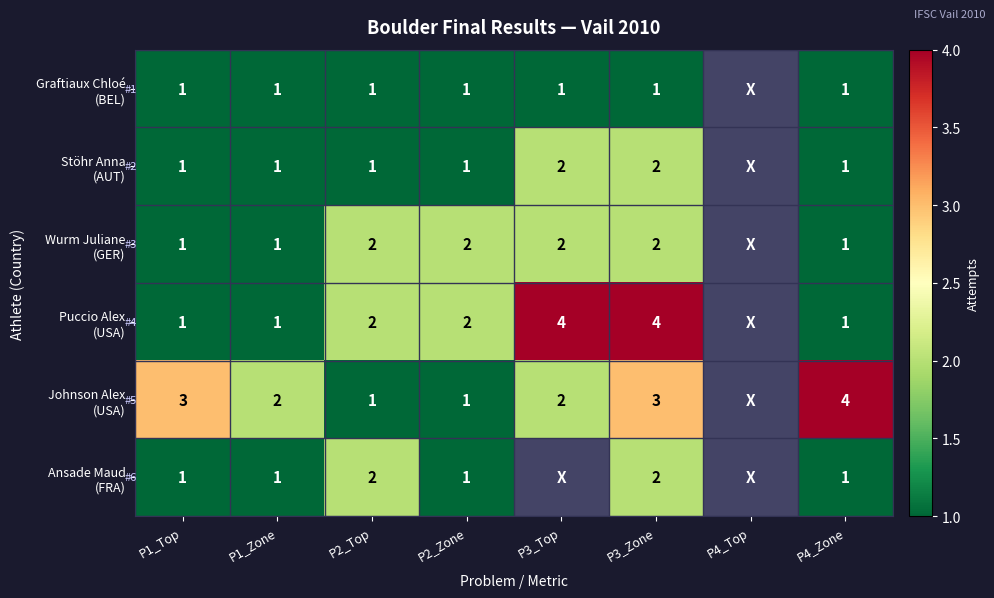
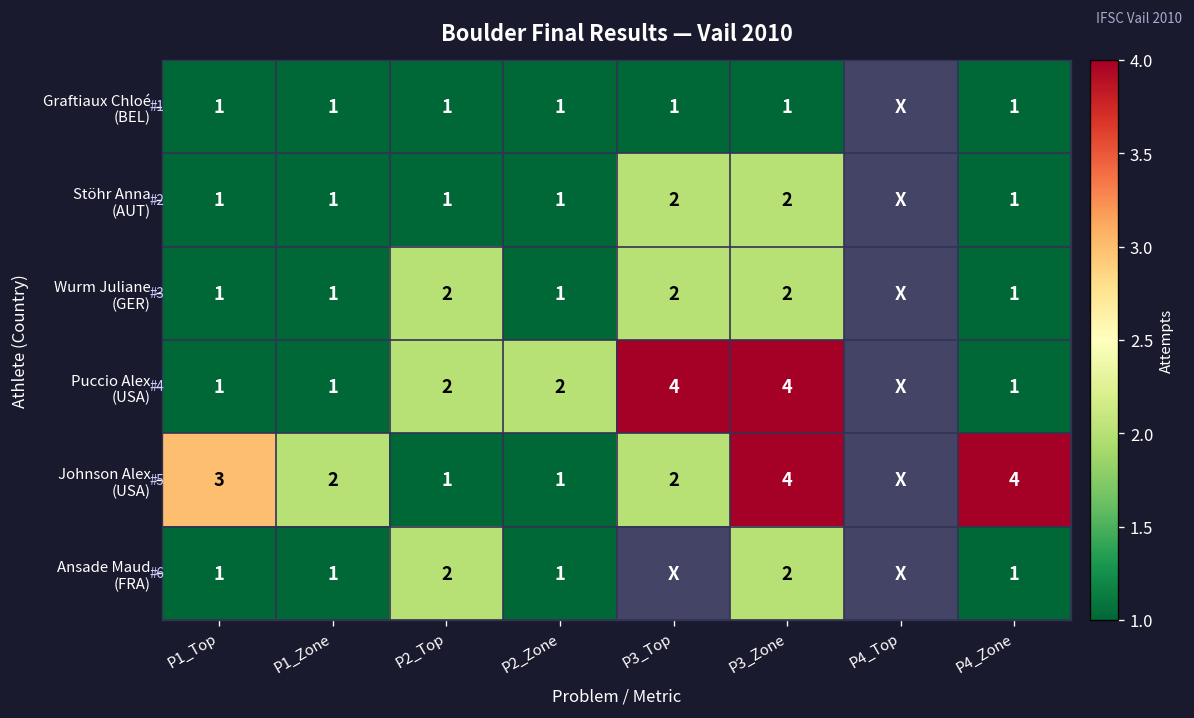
Wurm Juliane (GER), P2_Zone: 2 -> 1
Johnson Alex (USA), P3_Zone: 3 -> 4
